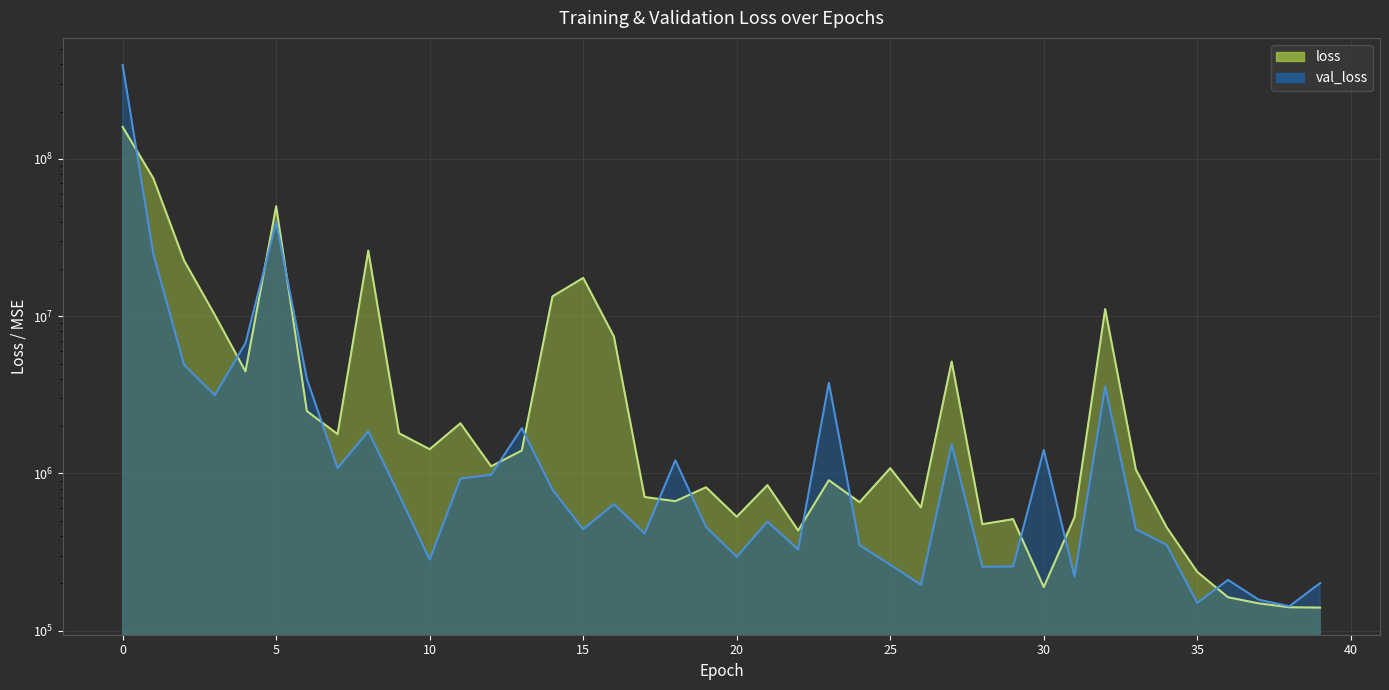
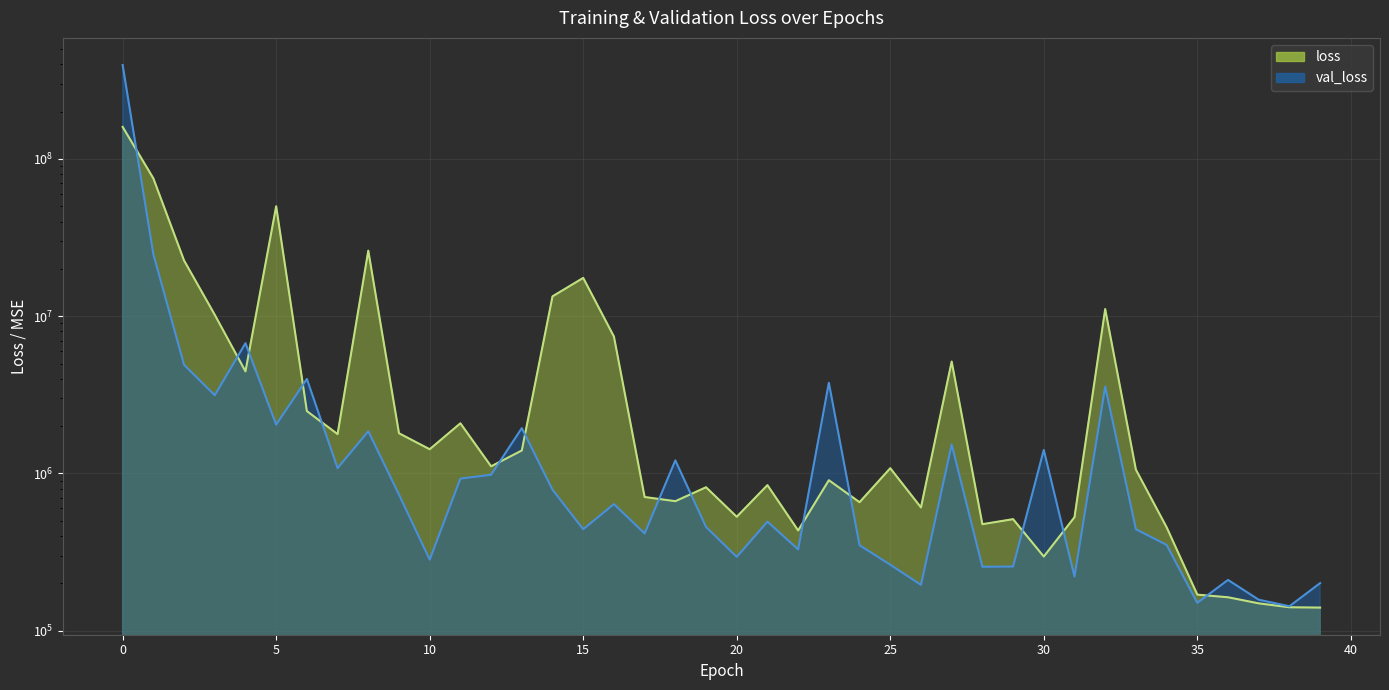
val_loss, 5: 40000000 -> 2000000
loss, 30: 190000 -> 300000
loss, 35: 240000 -> 170000
